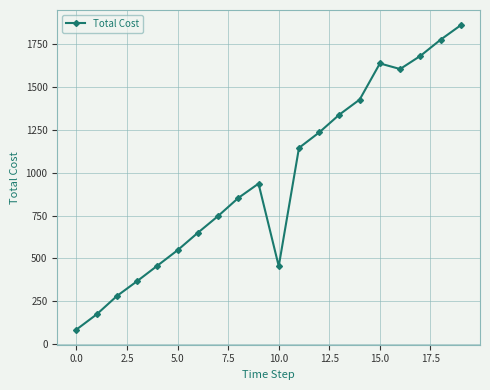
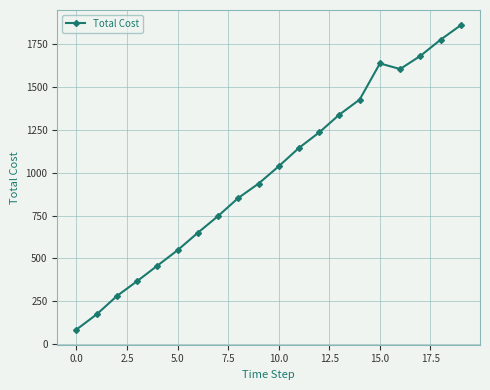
10.0: 450 -> 1040
